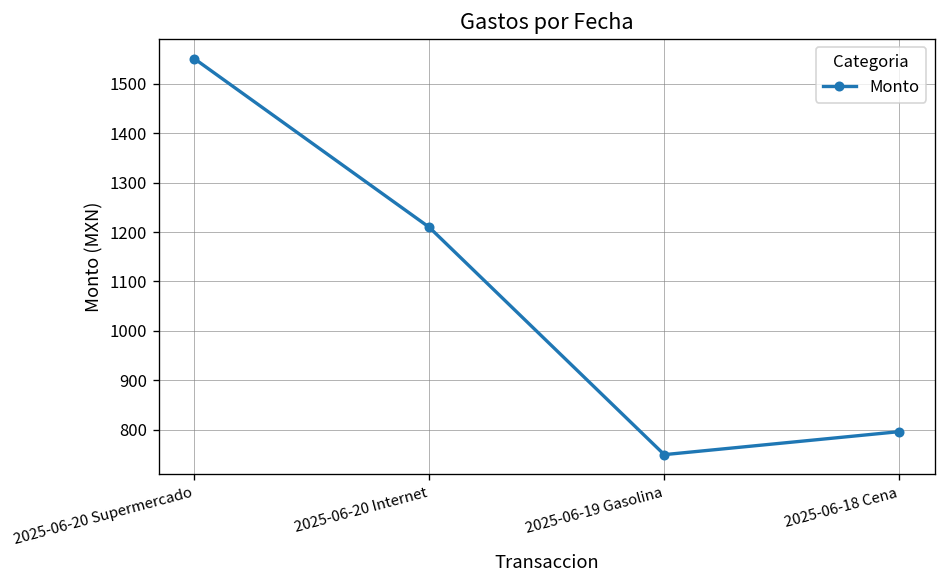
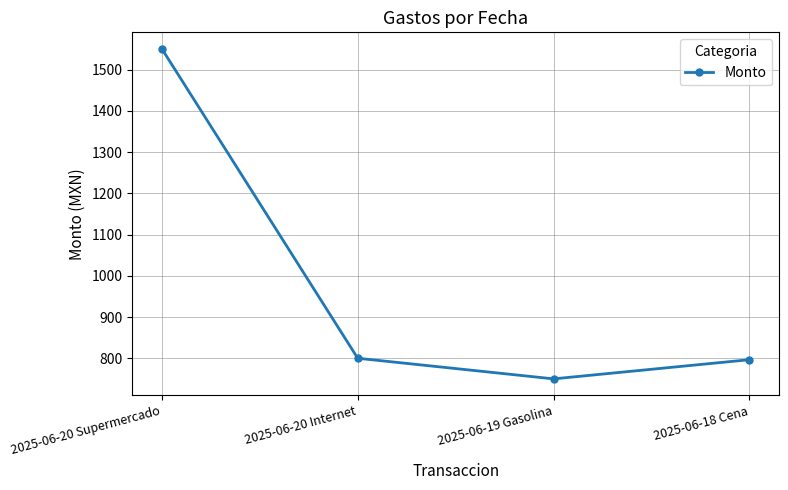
2025-06-20 Internet: 1210 -> 800
